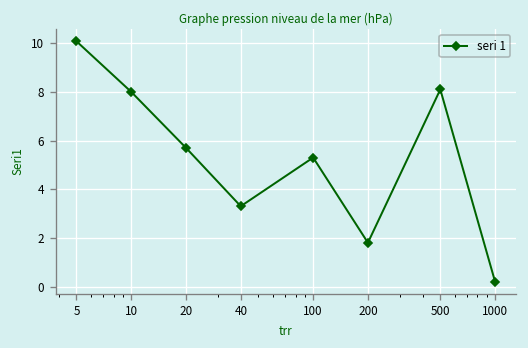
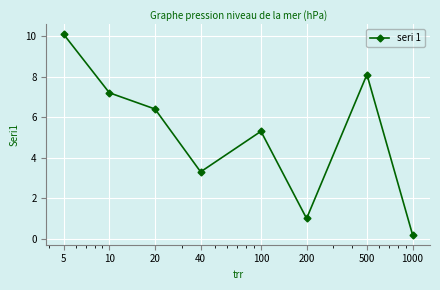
10: 8.0 -> 7.2
20: 5.7 -> 6.4
200: 1.8 -> 1.0
